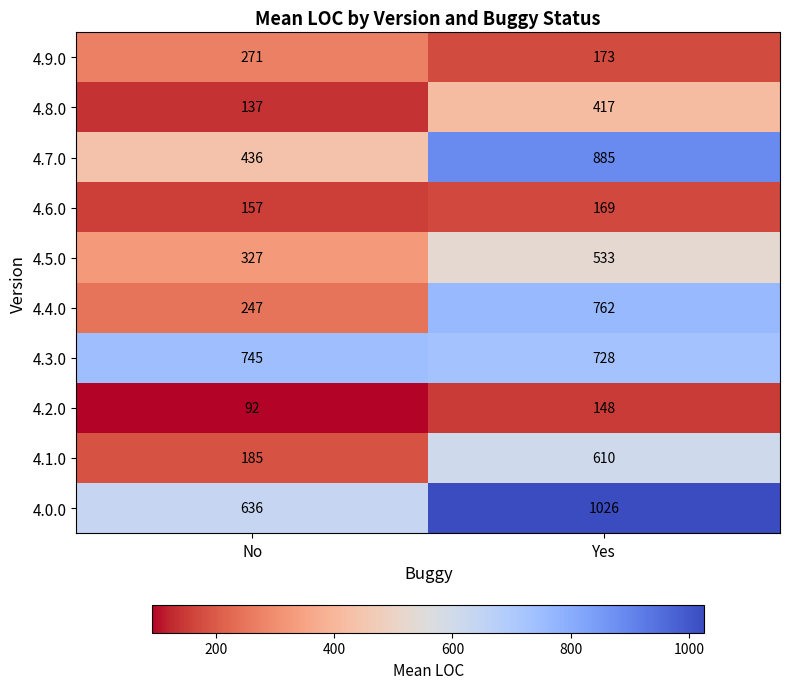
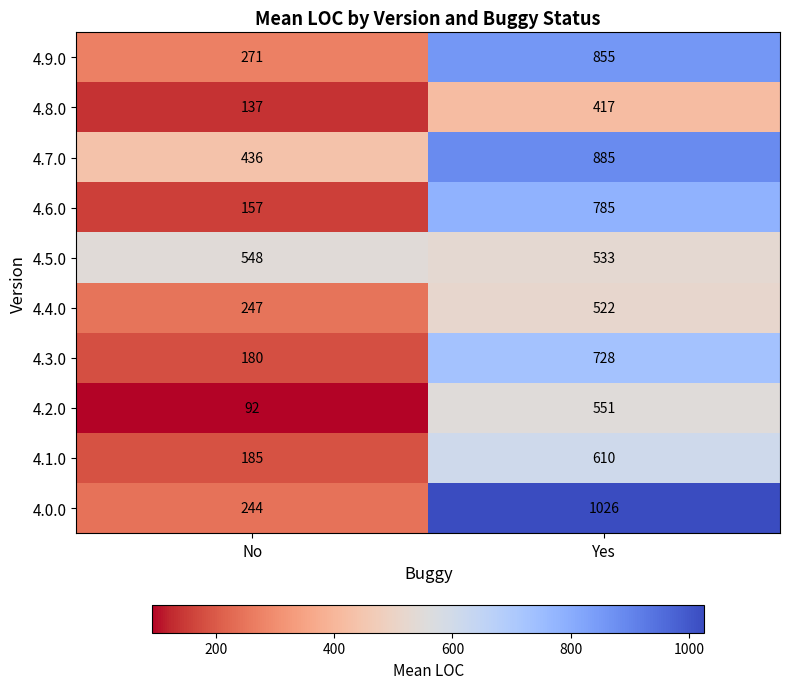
4.9.0, Yes: 173 -> 855
4.6.0, Yes: 169 -> 785
4.5.0, No: 327 -> 548
4.4.0, Yes: 762 -> 522
4.3.0, No: 745 -> 180
4.2.0, Yes: 148 -> 551
4.0.0, No: 636 -> 244
